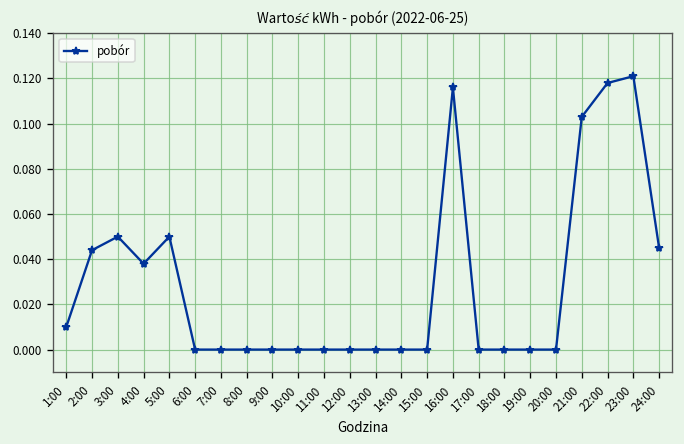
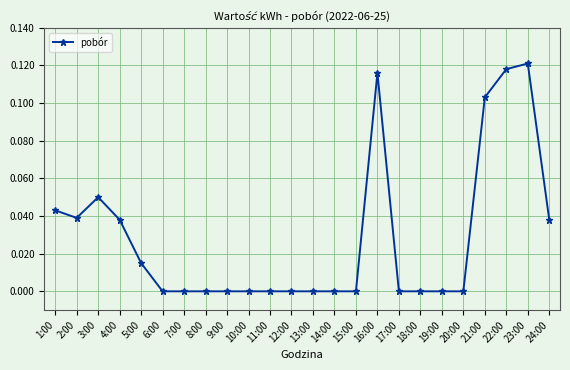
1:00: 0.010 -> 0.043
2:00: 0.044 -> 0.039
5:00: 0.050 -> 0.015
24:00: 0.045 -> 0.038
